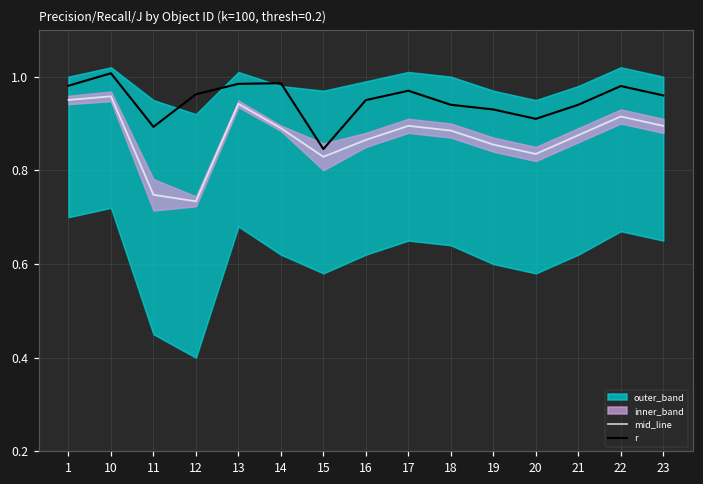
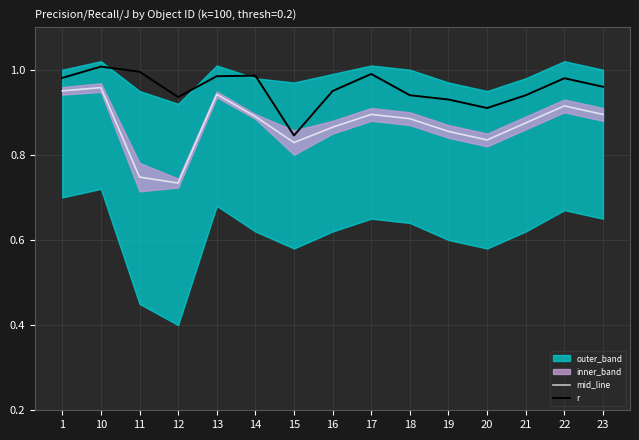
r, 11: 0.89 -> 1.00
r, 12: 0.96 -> 0.94
r, 17: 0.97 -> 0.99
